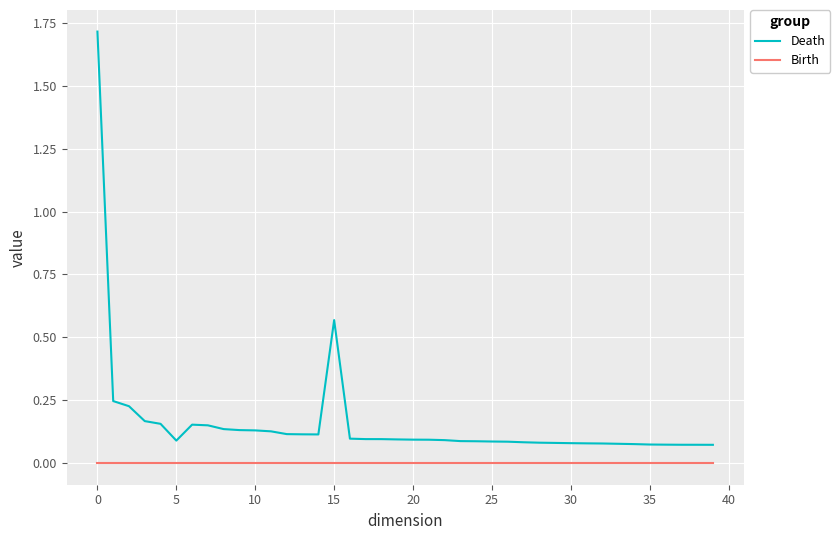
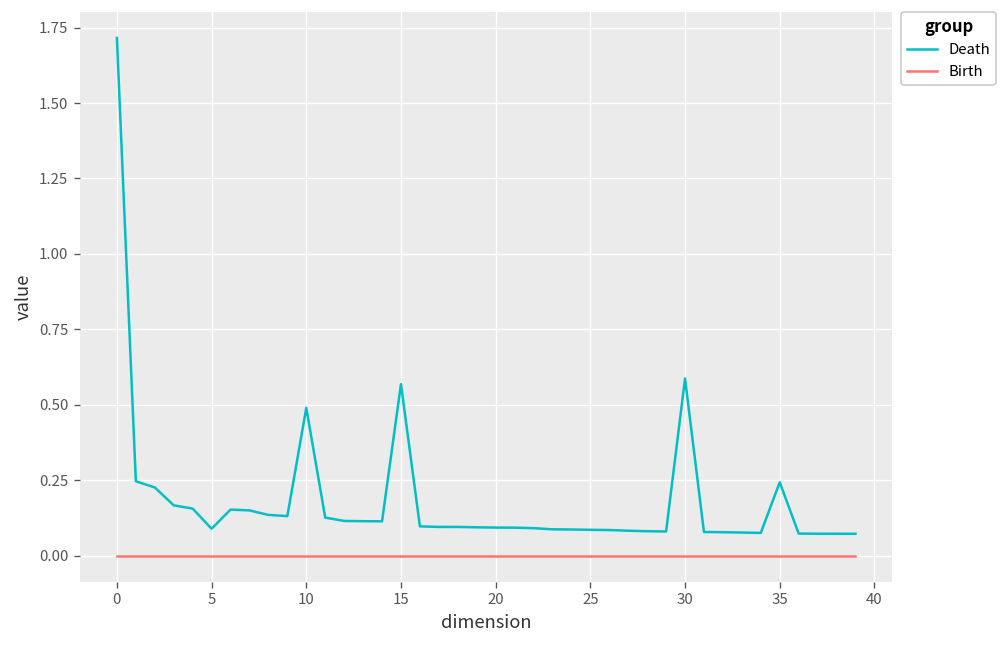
Death, 10: 0.13 -> 0.49
Death, 30: 0.08 -> 0.59
Death, 35: 0.07 -> 0.24
